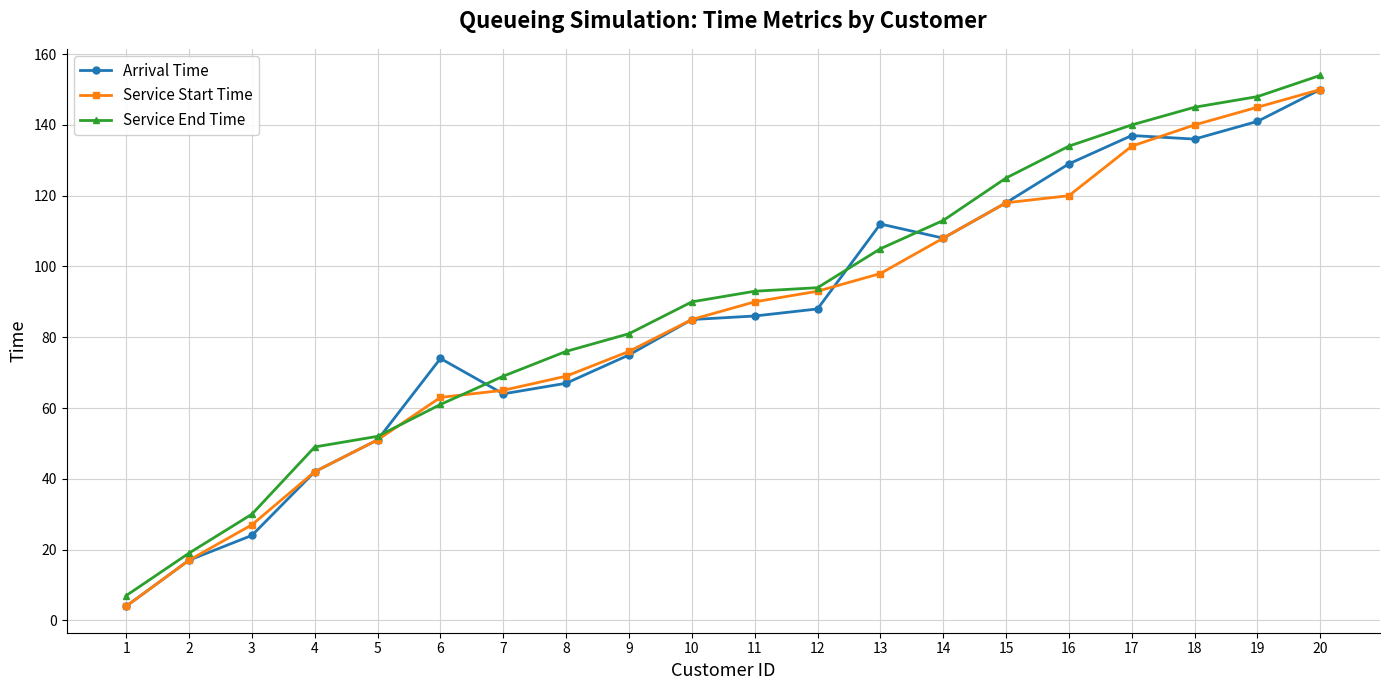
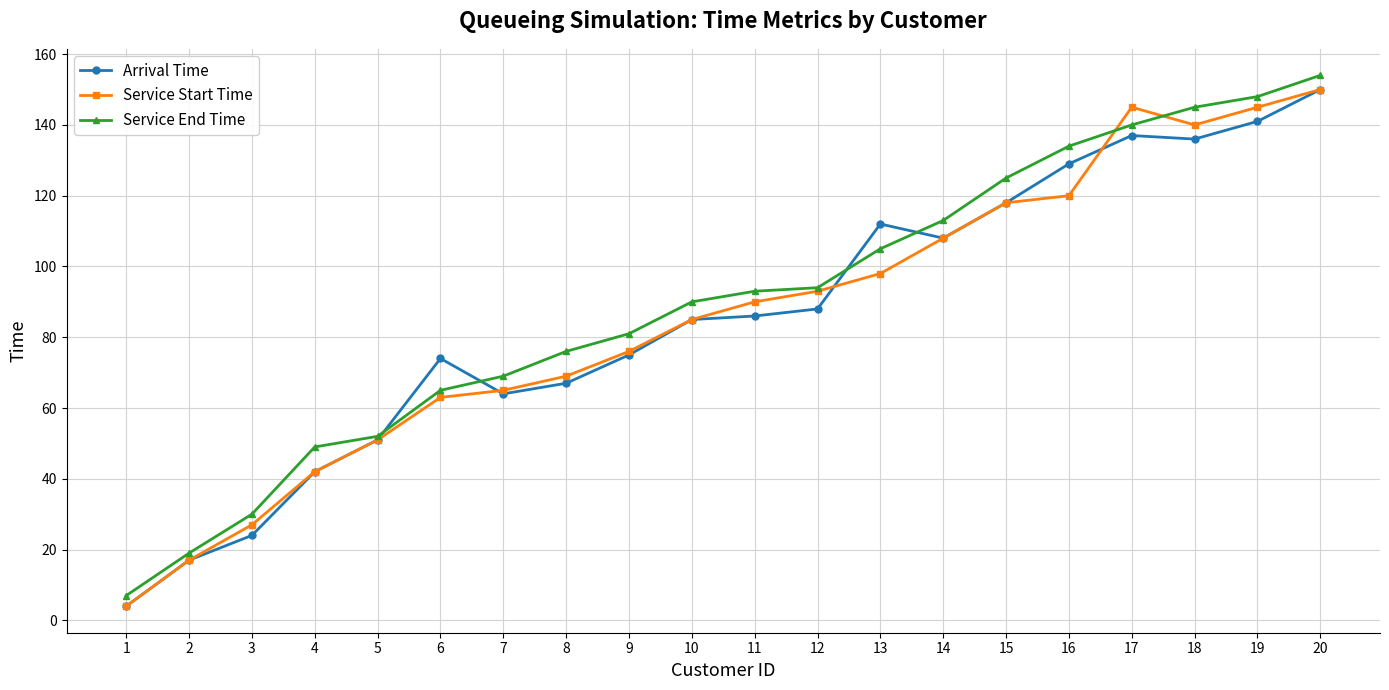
Service End Time, 6: 61 -> 65
Service Start Time, 17: 134 -> 145
